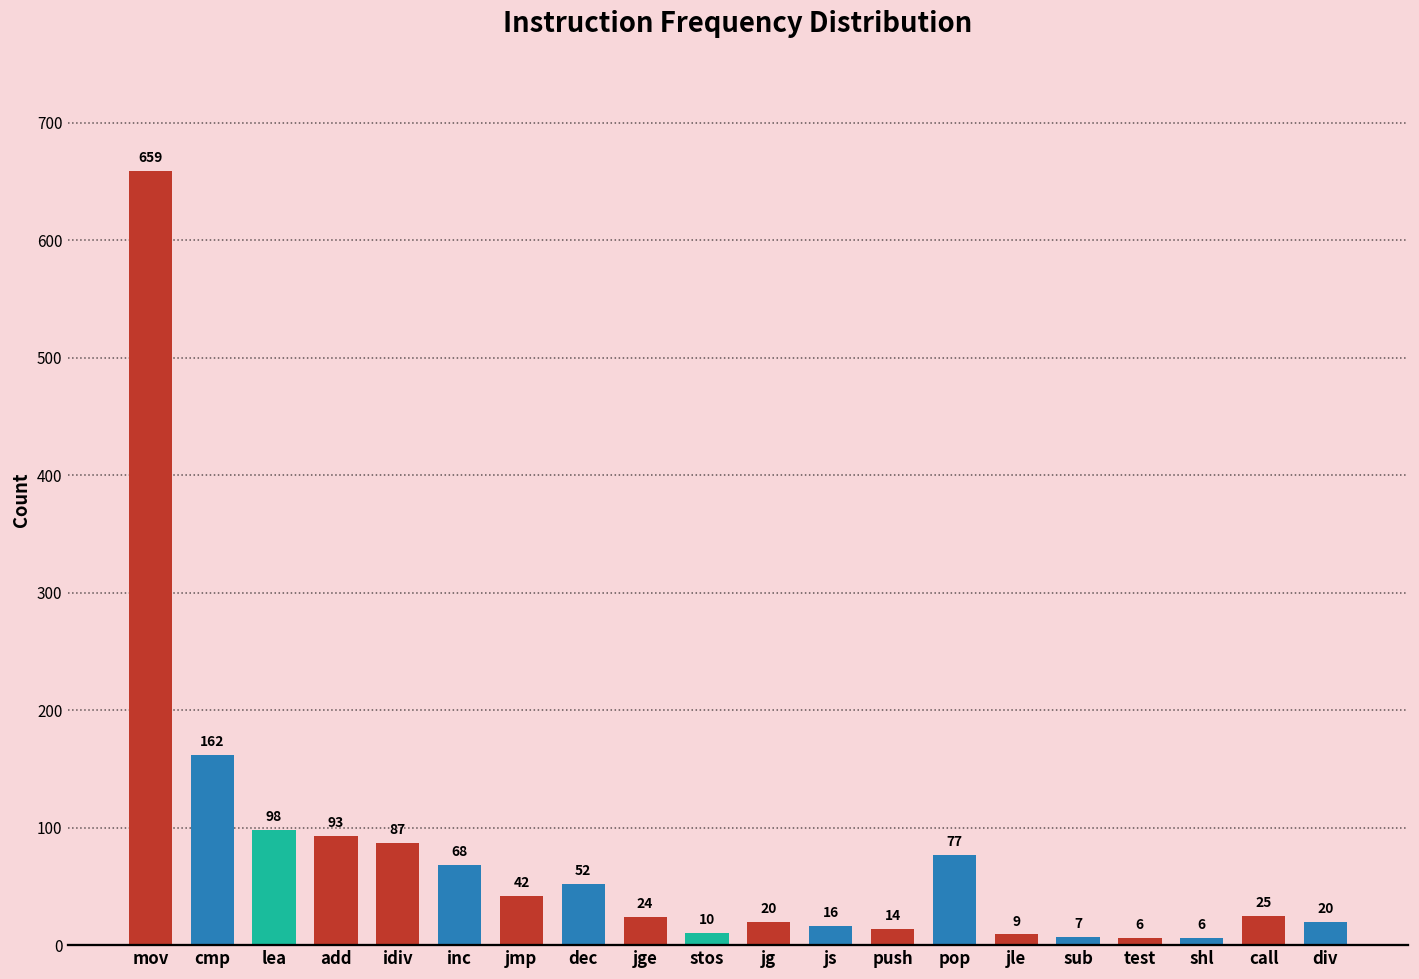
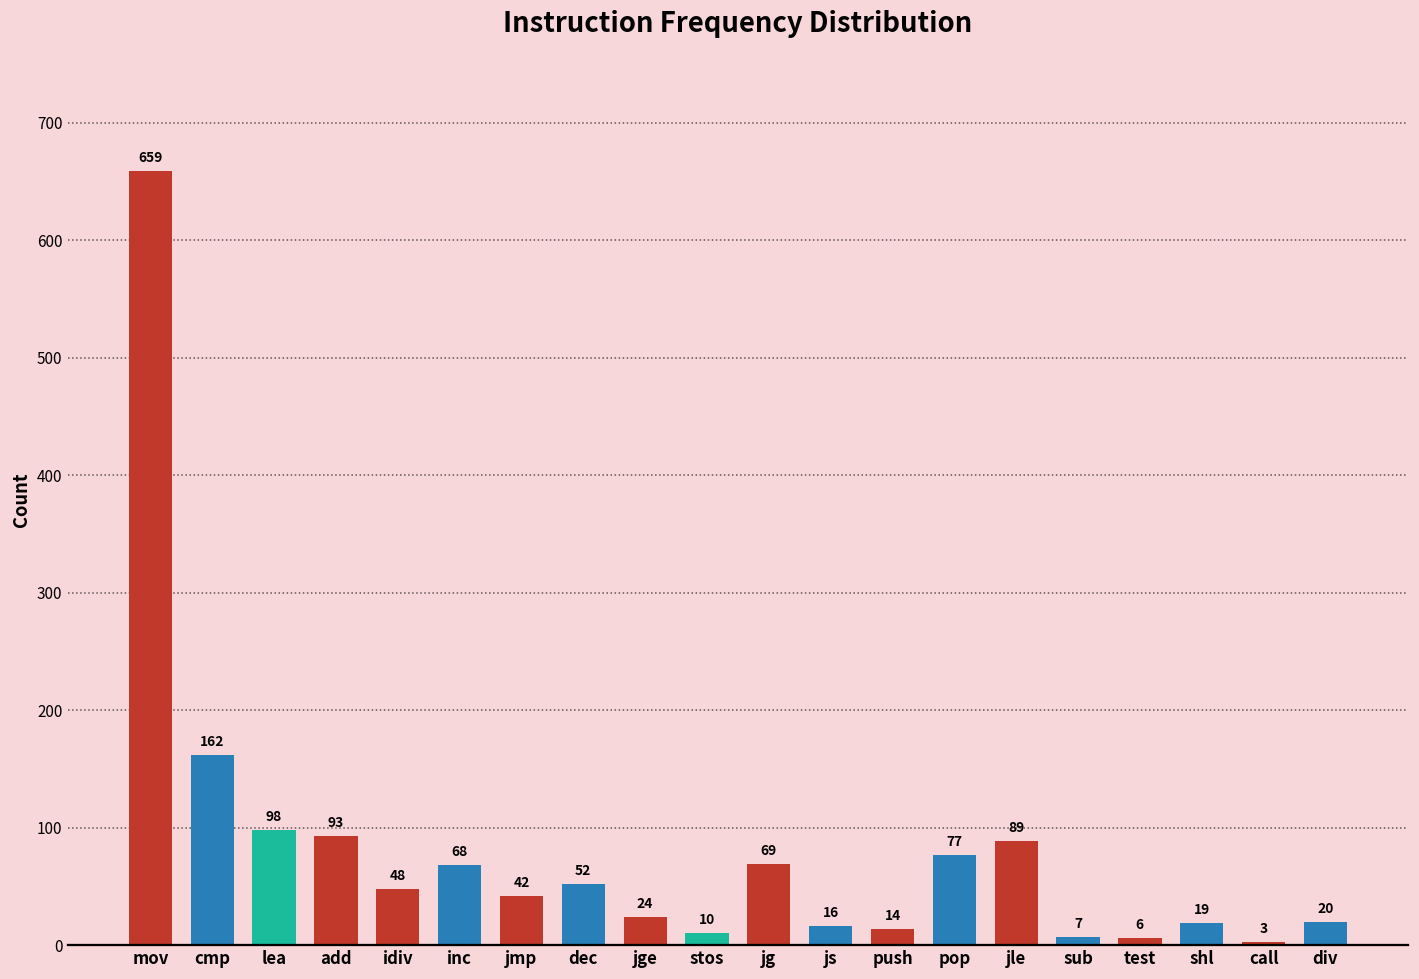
idiv: 87 -> 48
jg: 20 -> 69
jle: 9 -> 89
shl: 6 -> 19
call: 25 -> 3
